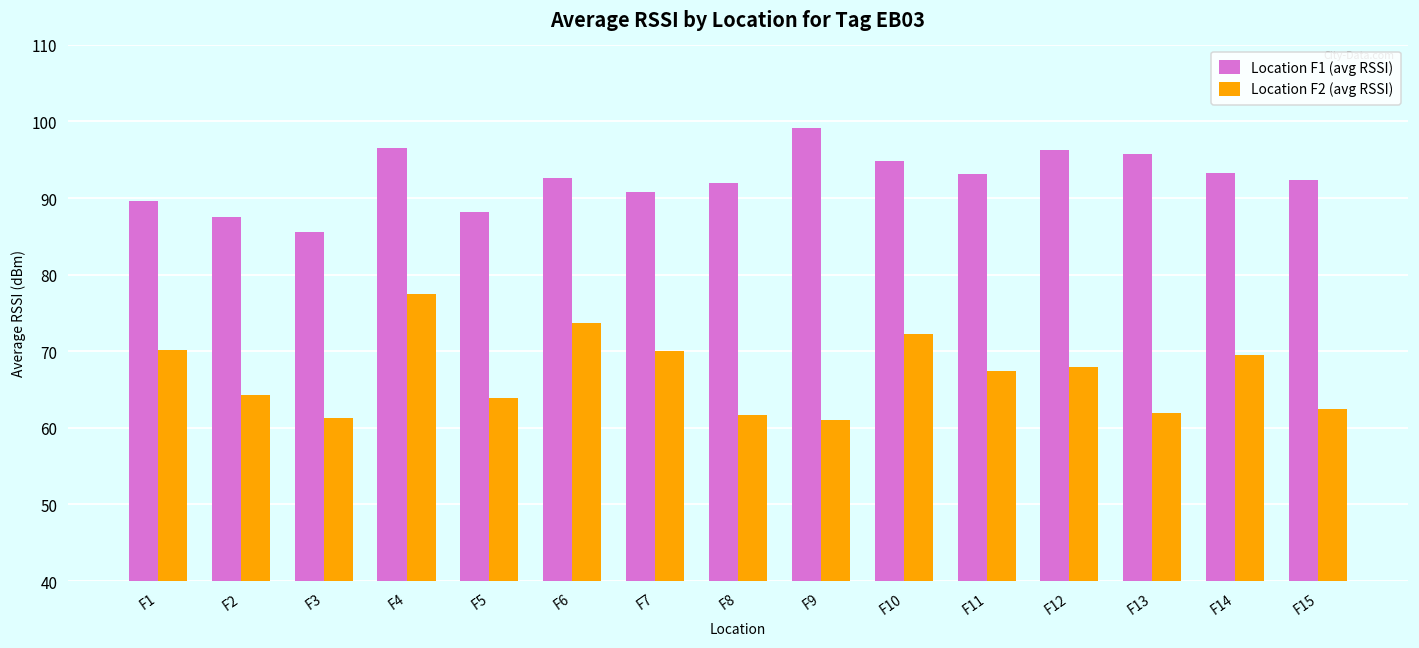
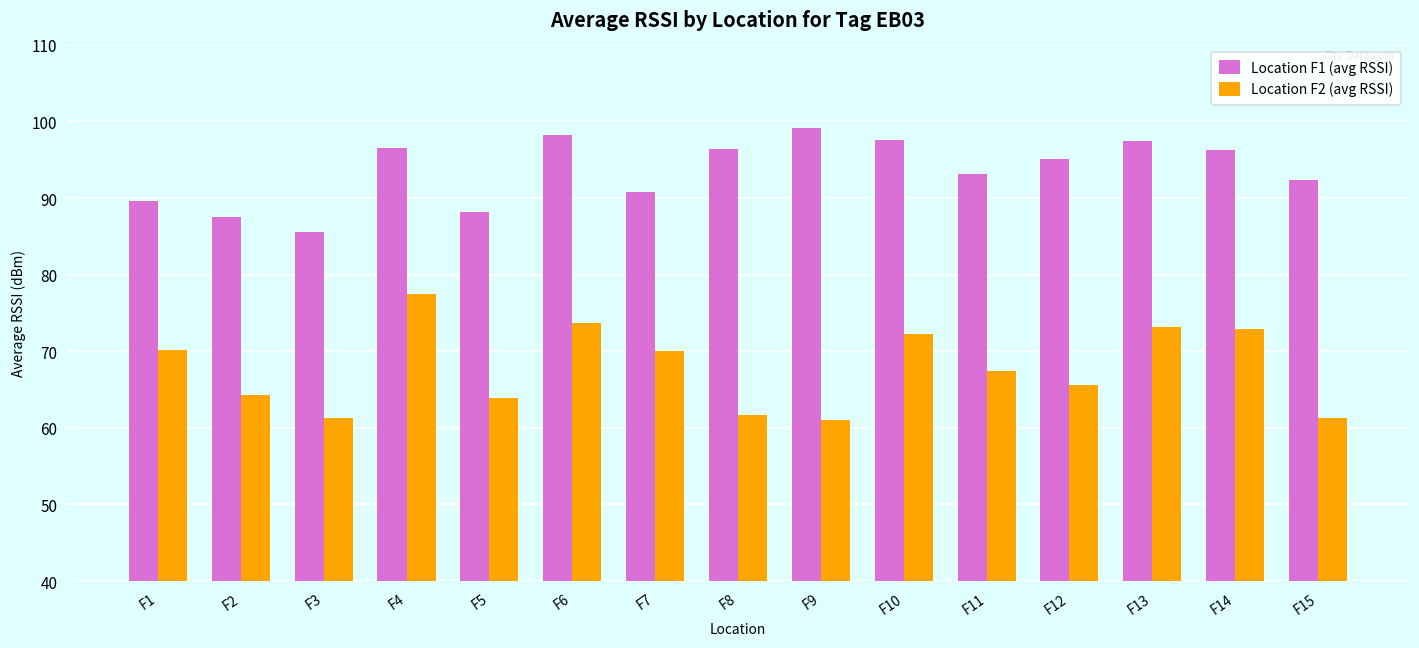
Location F1 (avg RSSI), F6: 93 -> 98
Location F1 (avg RSSI), F8: 92 -> 96
Location F1 (avg RSSI), F10: 95 -> 98
Location F1 (avg RSSI), F12: 96 -> 95
Location F2 (avg RSSI), F12: 68 -> 66
Location F1 (avg RSSI), F13: 96 -> 97
Location F2 (avg RSSI), F13: 62 -> 73
Location F1 (avg RSSI), F14: 93 -> 96
Location F2 (avg RSSI), F14: 70 -> 73
Location F2 (avg RSSI), F15: 63 -> 61
